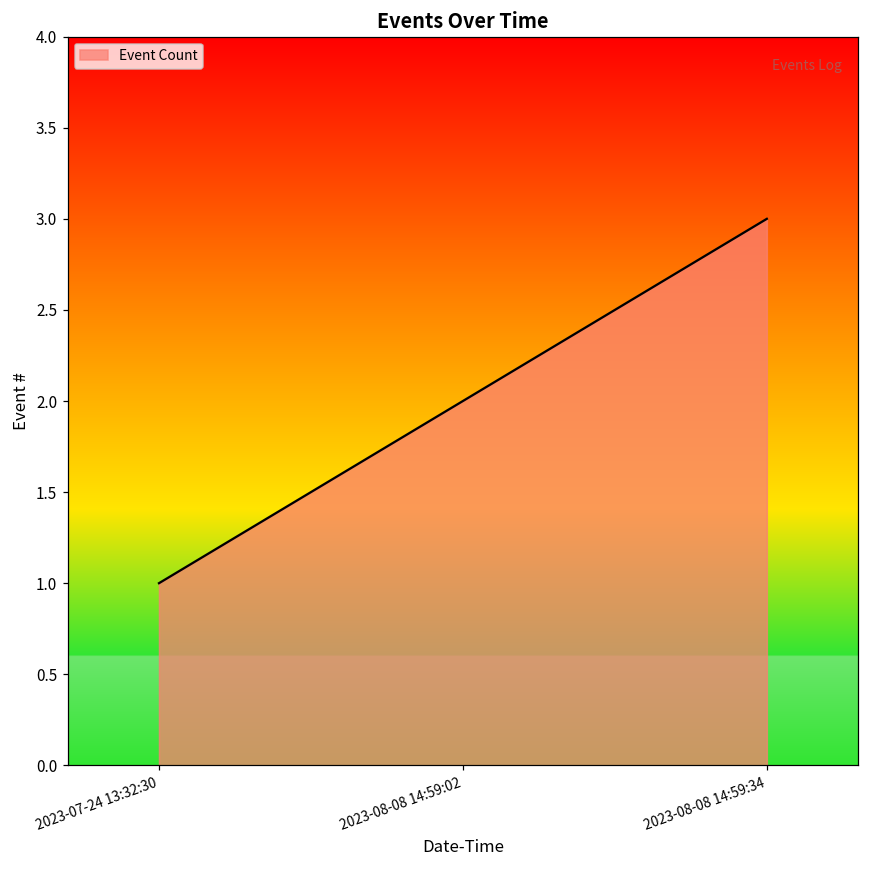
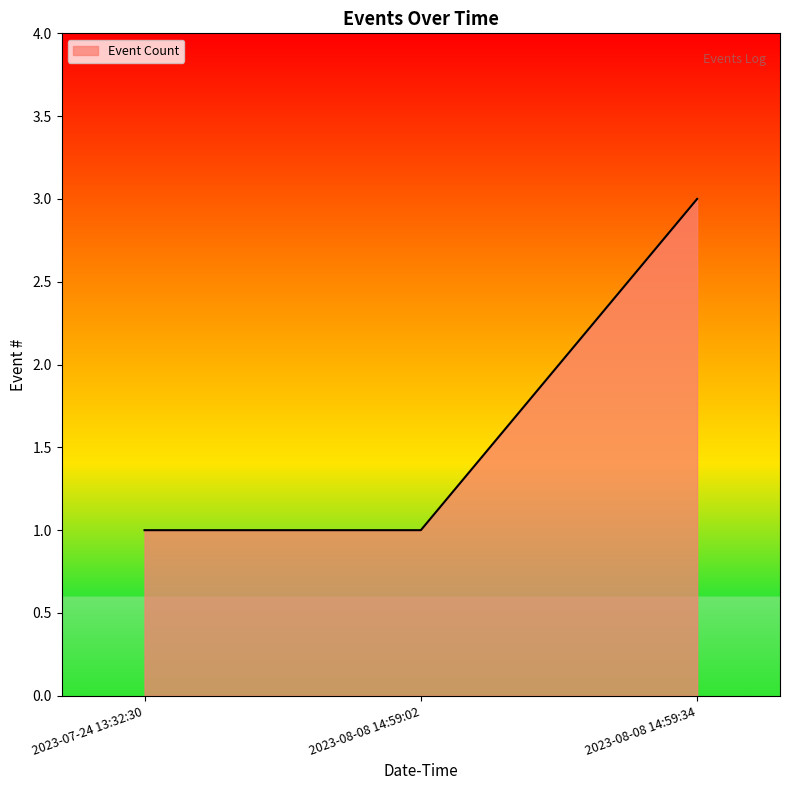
2023-08-08 14:59:02: 2 -> 1
